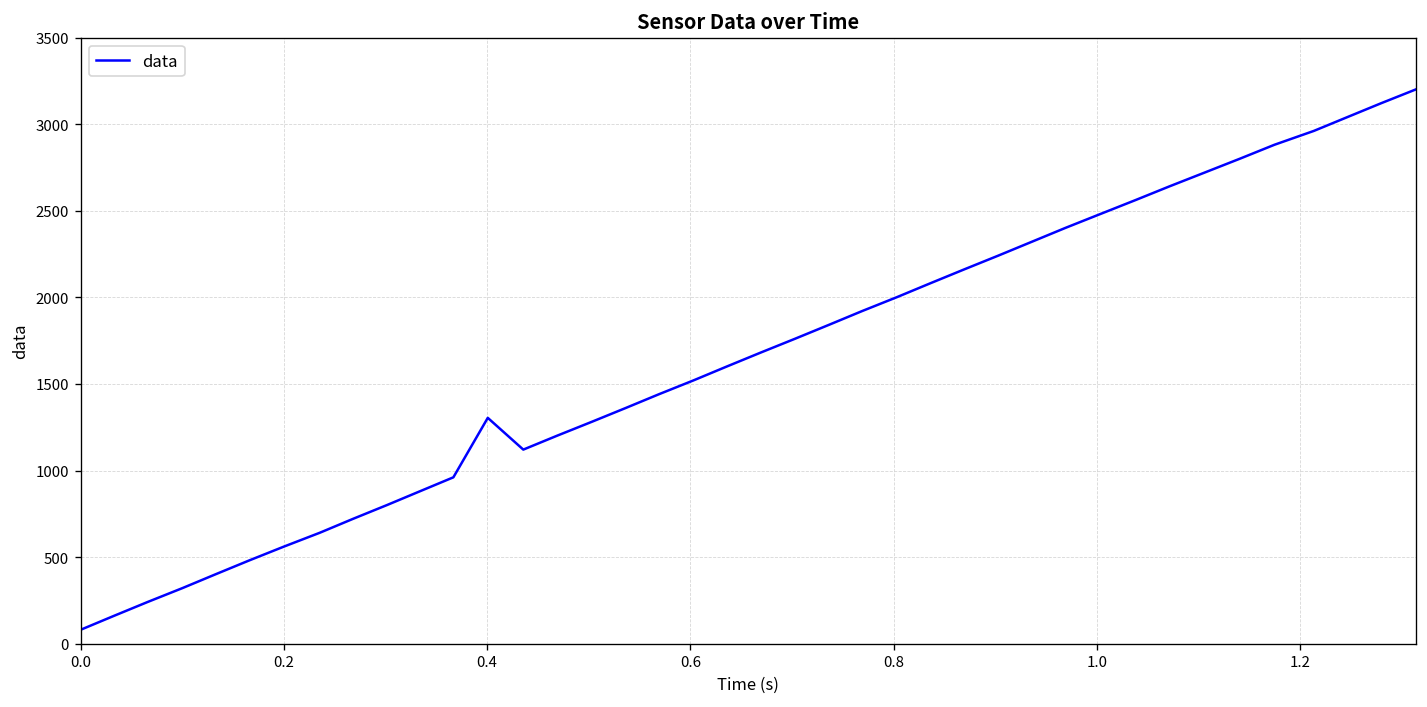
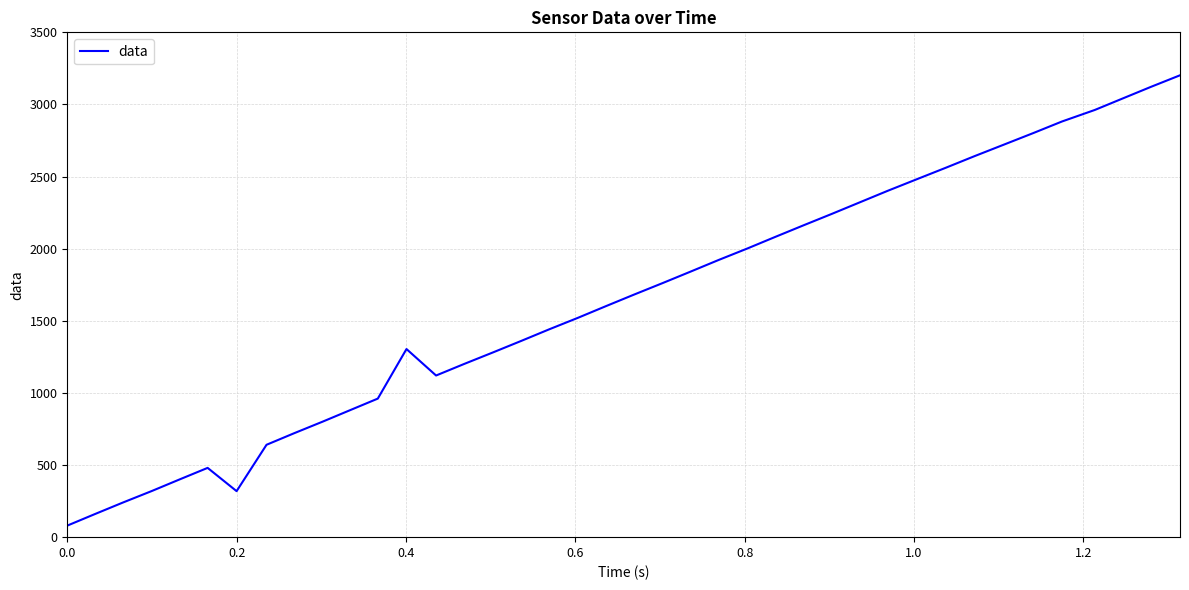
0.2: 560 -> 320
